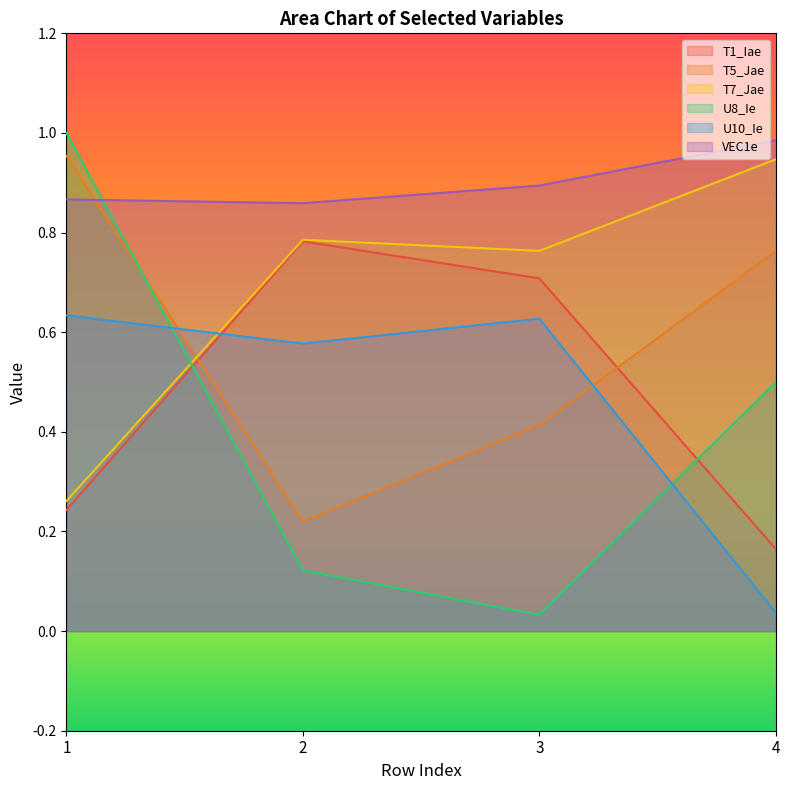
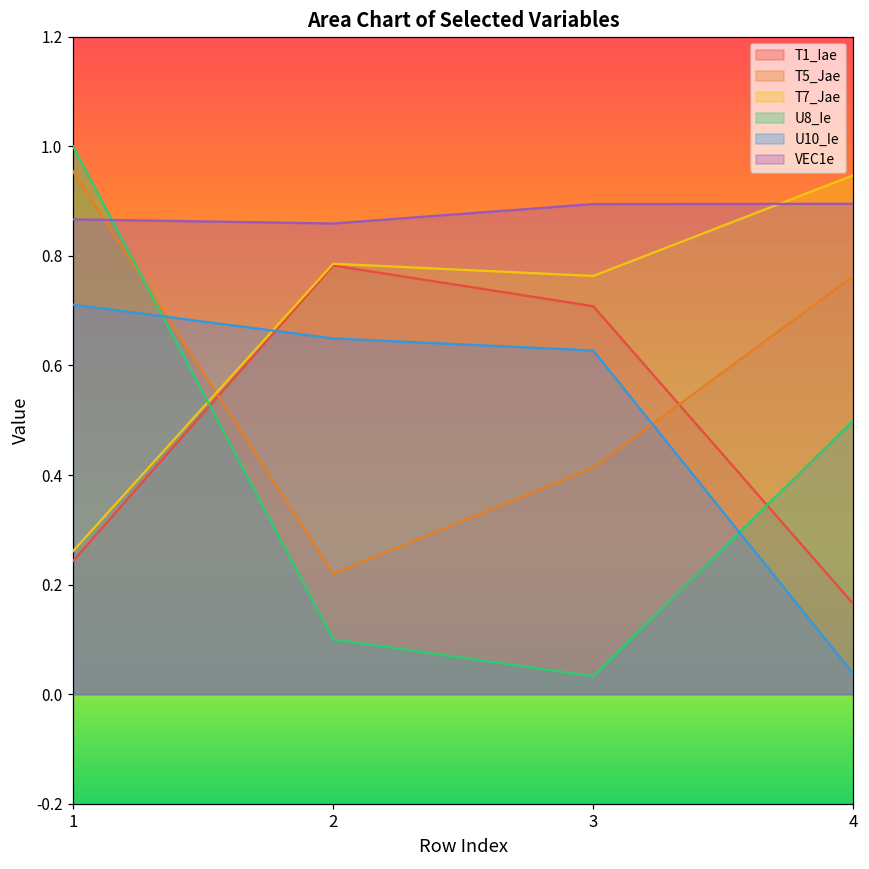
U10_Ie, 1: 0.63 -> 0.71
U8_Ie, 2: 0.12 -> 0.10
U10_Ie, 2: 0.58 -> 0.65
VEC1e, 4: 0.99 -> 0.89
